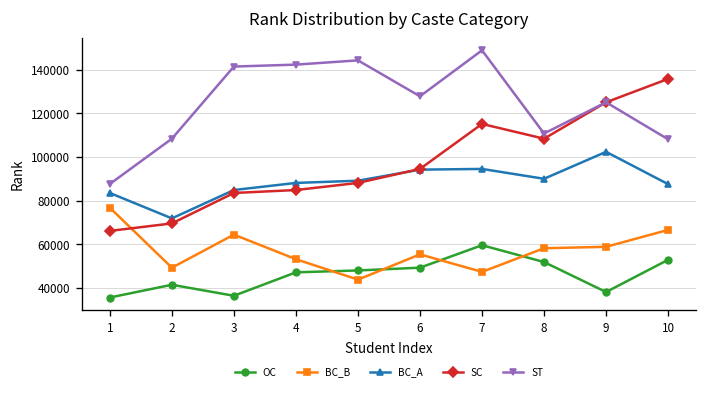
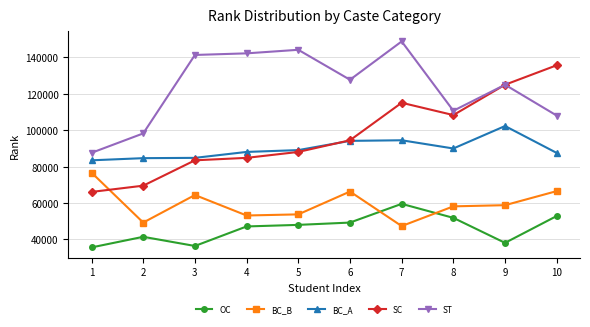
BC_A, 2: 72000 -> 85000
ST, 2: 108000 -> 98000
BC_B, 5: 44000 -> 54000
BC_B, 6: 55000 -> 66000
